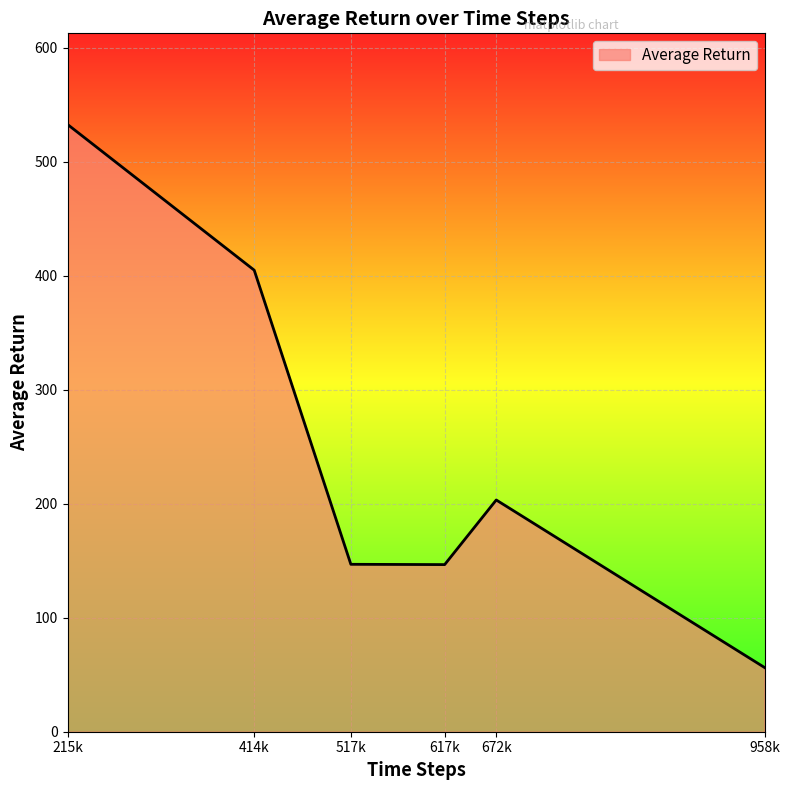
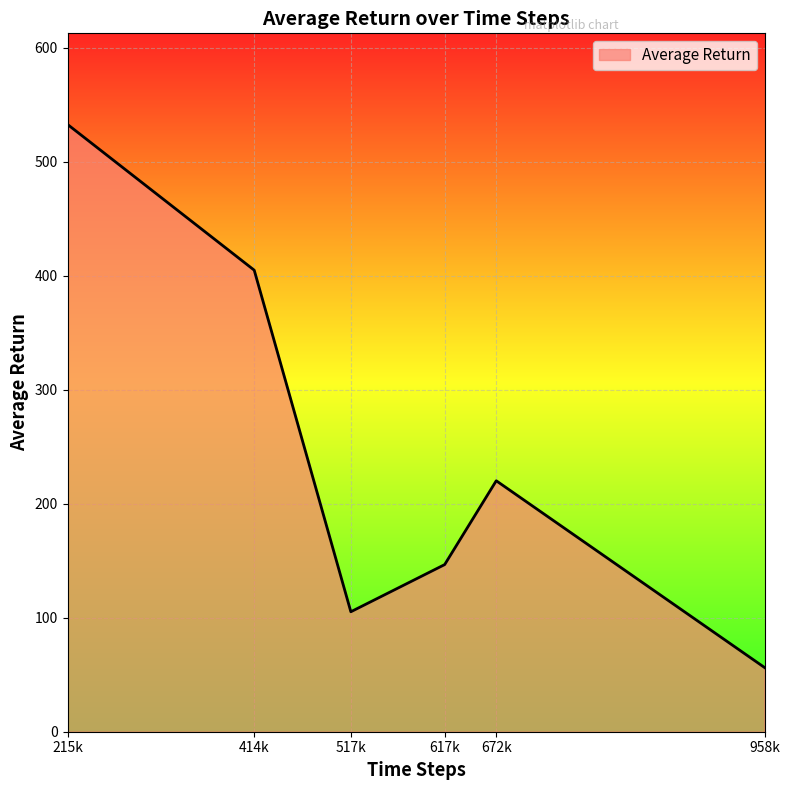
517k: 147 -> 105
672k: 203 -> 220
